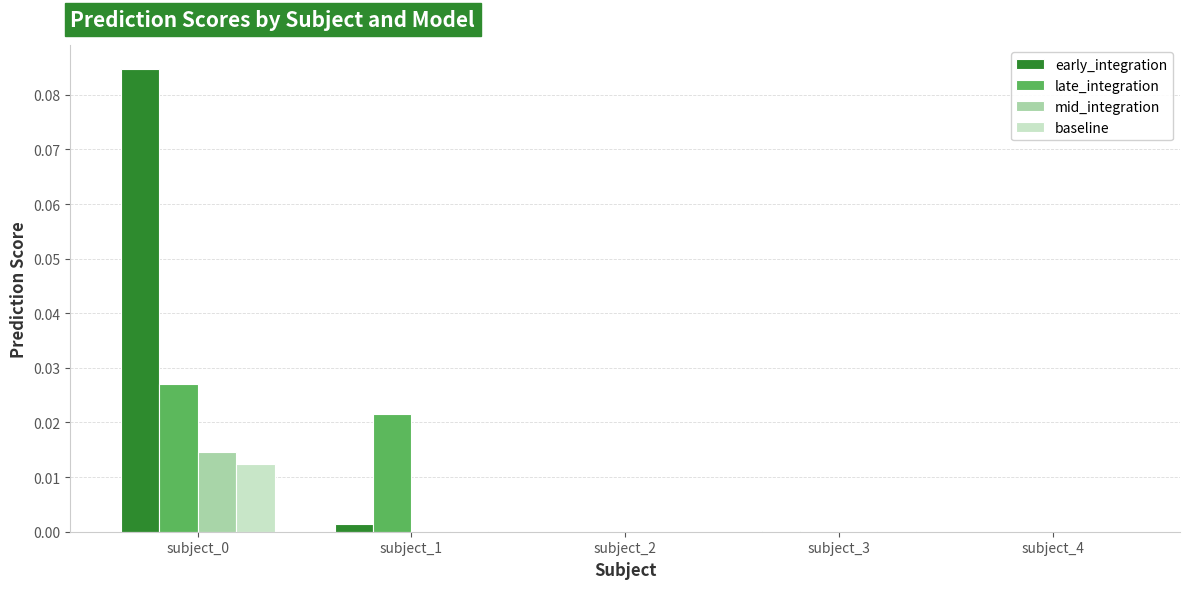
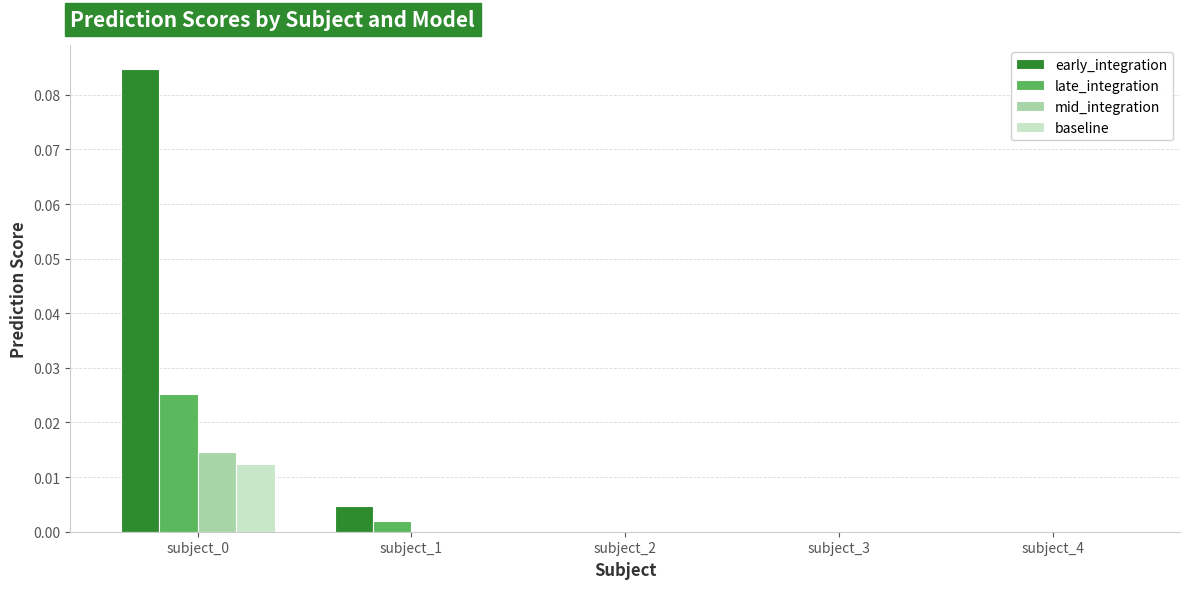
late_integration, subject_0: 0.027 -> 0.025
early_integration, subject_1: 0.001 -> 0.005
late_integration, subject_1: 0.022 -> 0.002
